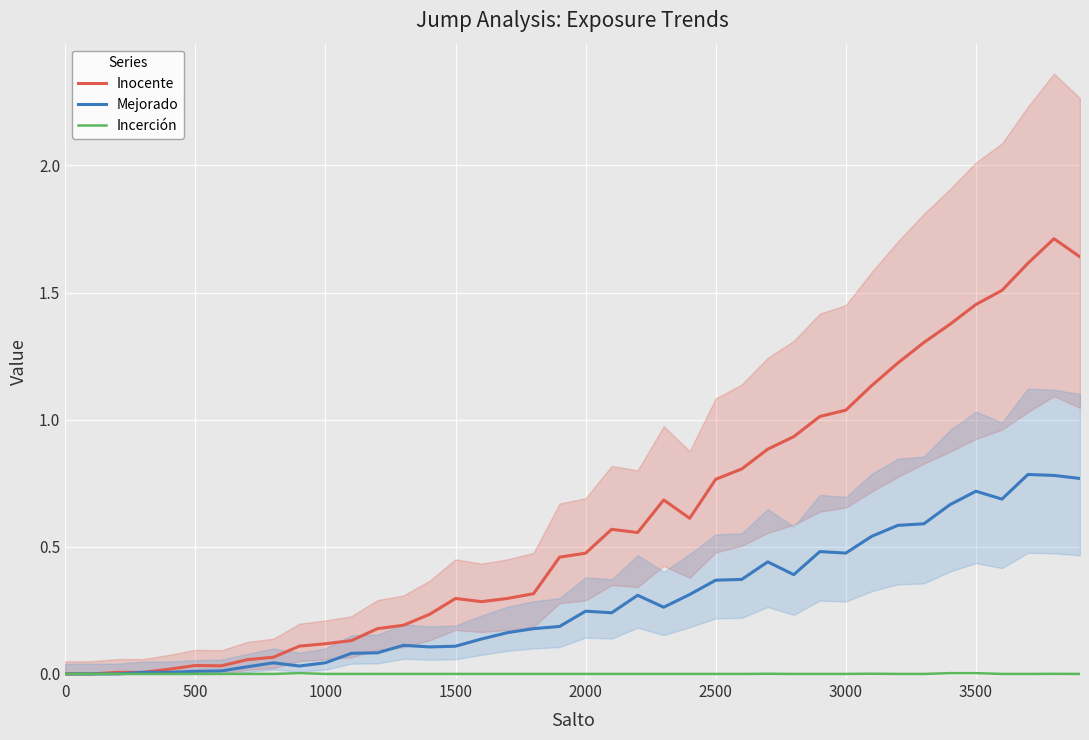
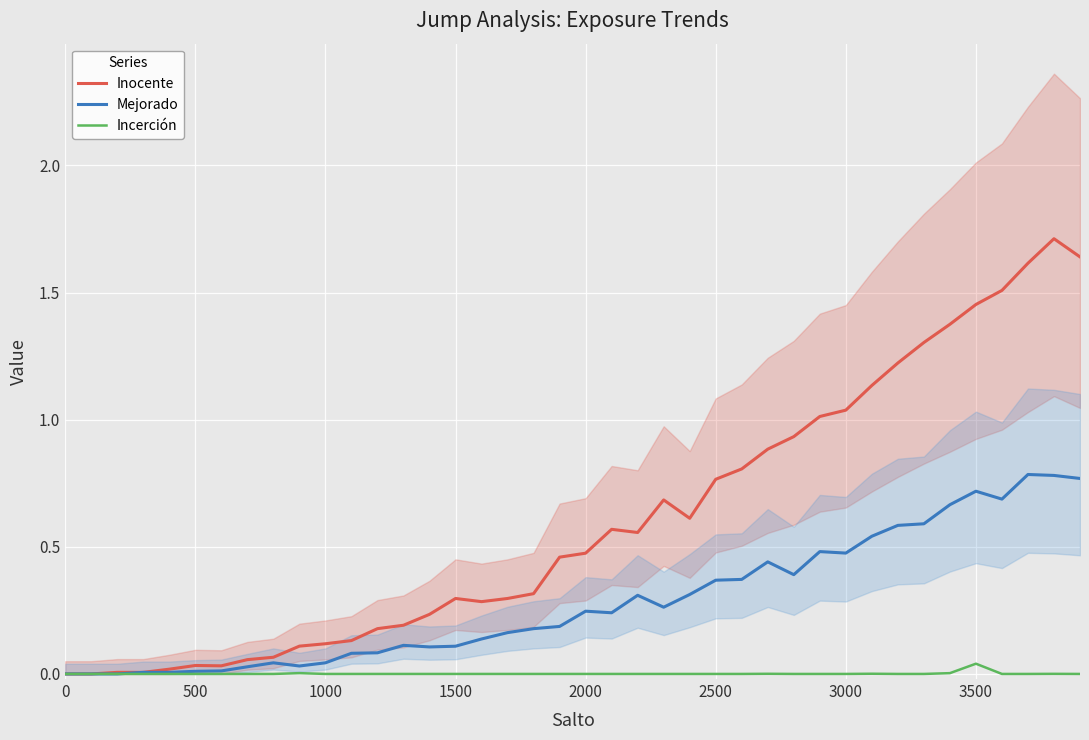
Incerción, 3500: 0.00 -> 0.04
